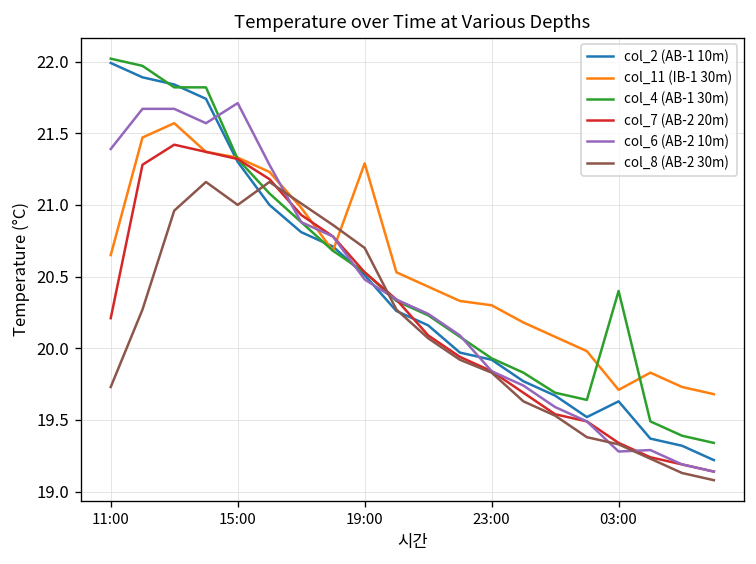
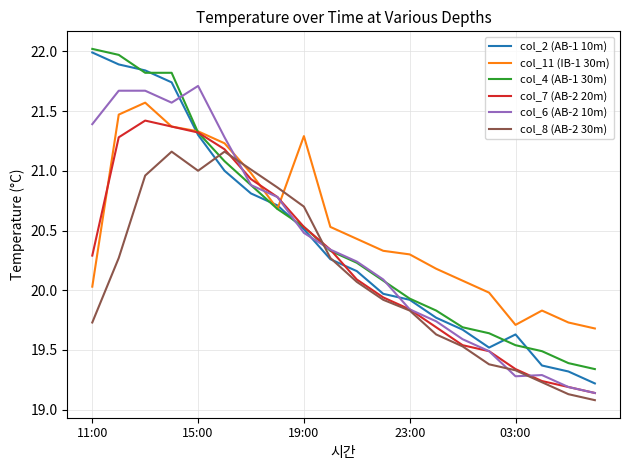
col_11 (IB-1 30m), 11:00: 20.65 -> 20.03
col_7 (AB-2 20m), 11:00: 20.21 -> 20.29
col_4 (AB-1 30m), 03:00: 20.40 -> 19.54
